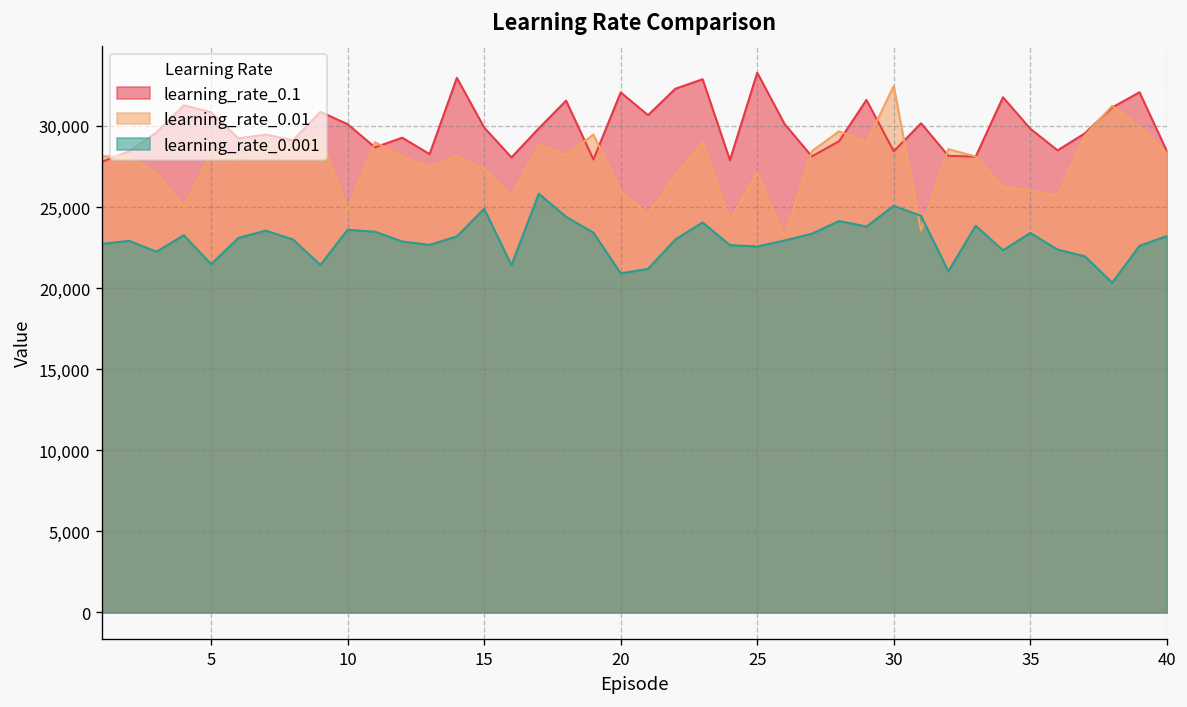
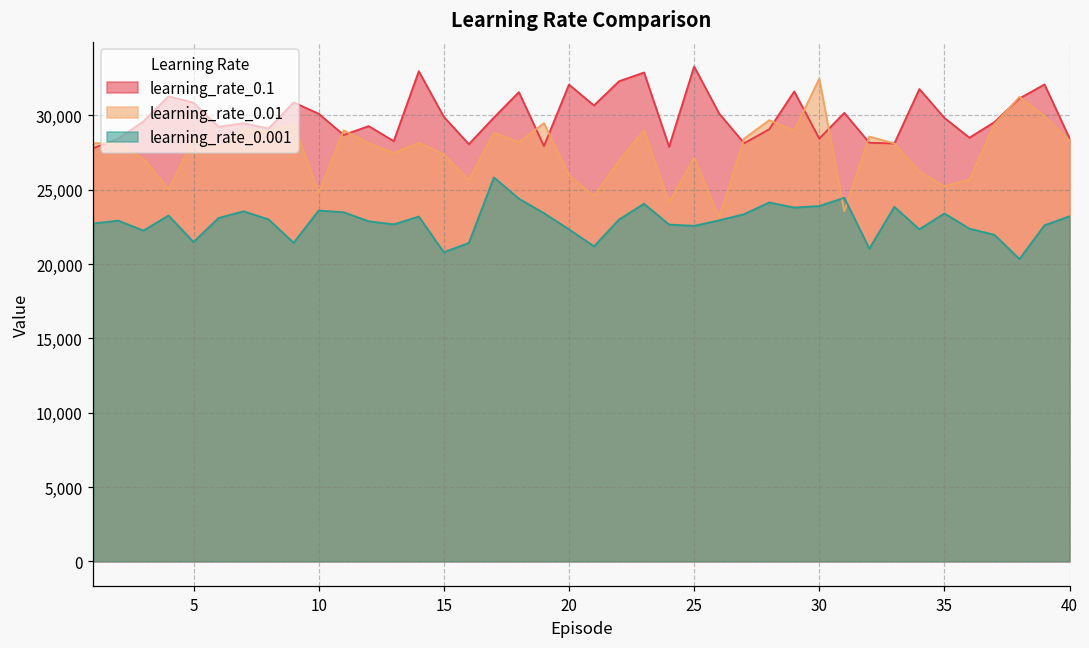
learning_rate_0.001, 15: 24,900 -> 20,800
learning_rate_0.001, 20: 20,900 -> 22,300
learning_rate_0.001, 30: 25,100 -> 23,900
learning_rate_0.01, 35: 26,000 -> 25,200
